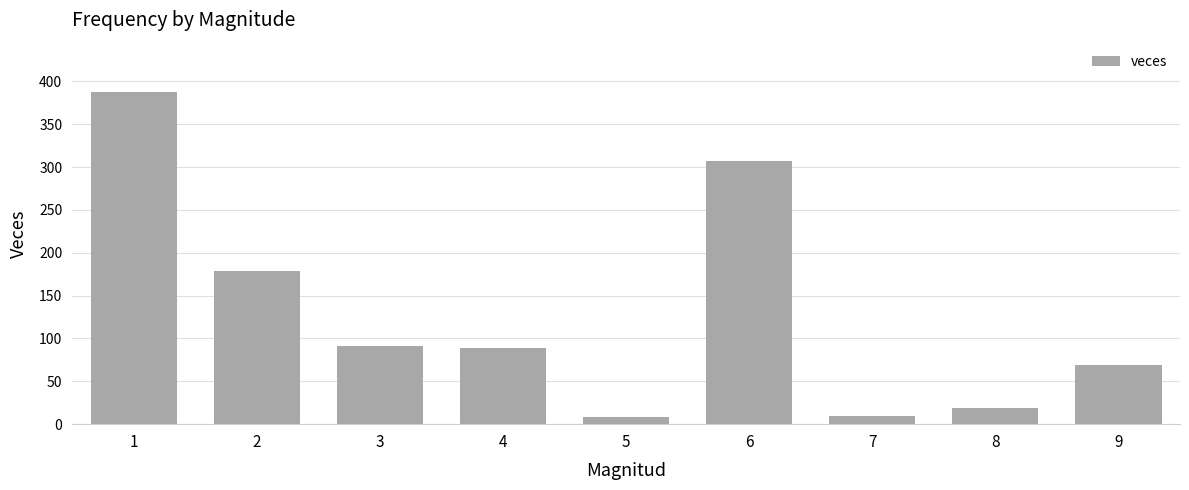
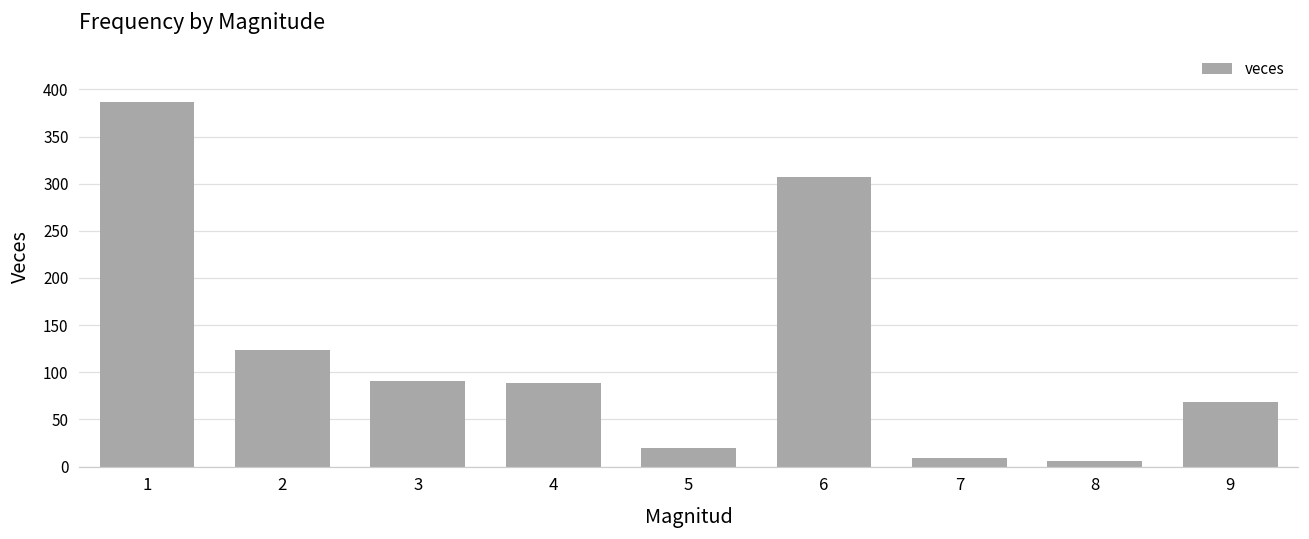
2: 180 -> 120
5: 10 -> 20
8: 20 -> 10
